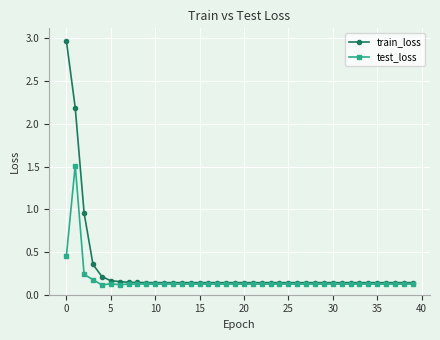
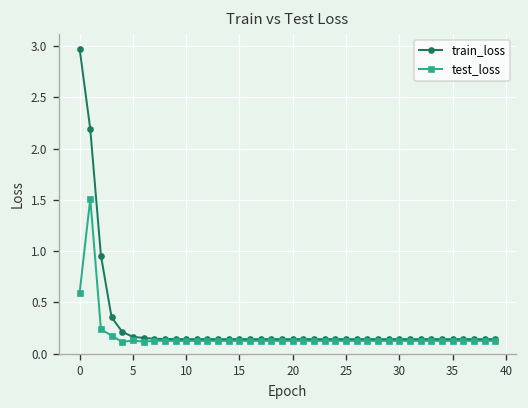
test_loss, 0: 0.4 -> 0.6
